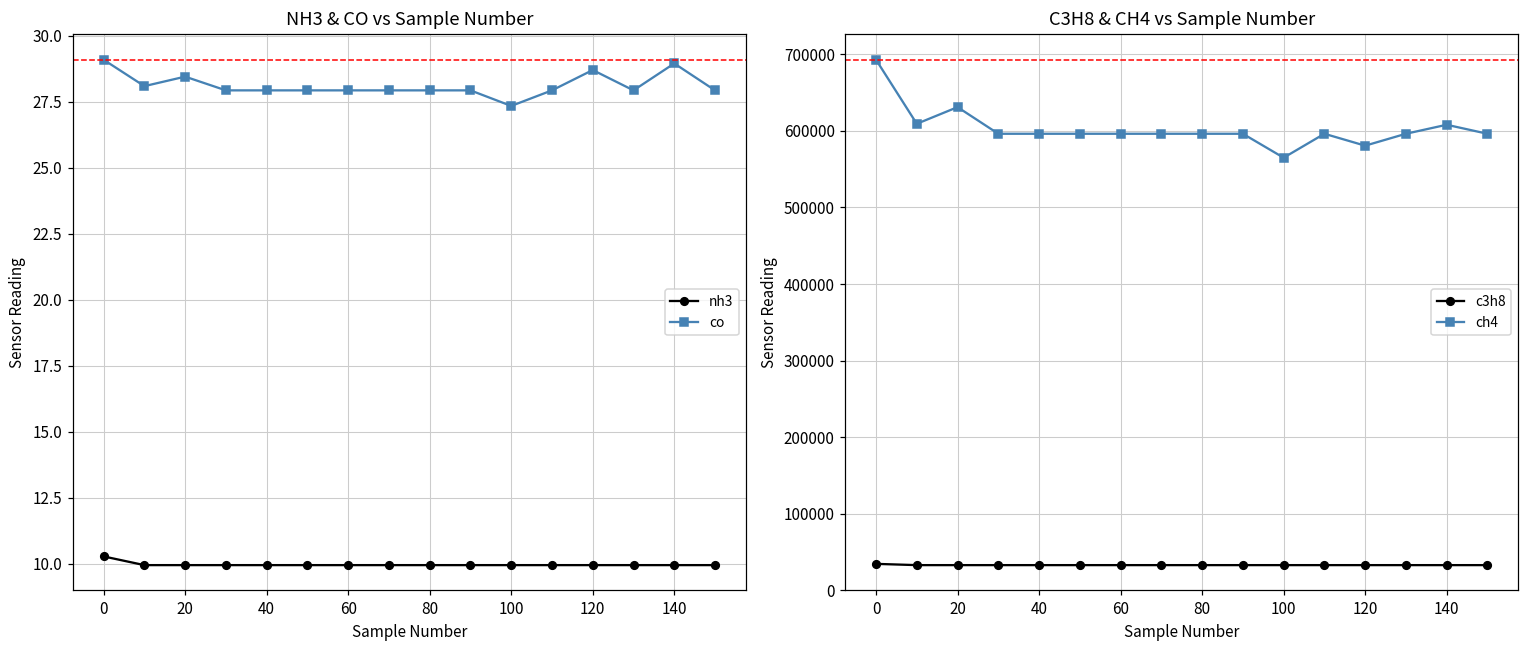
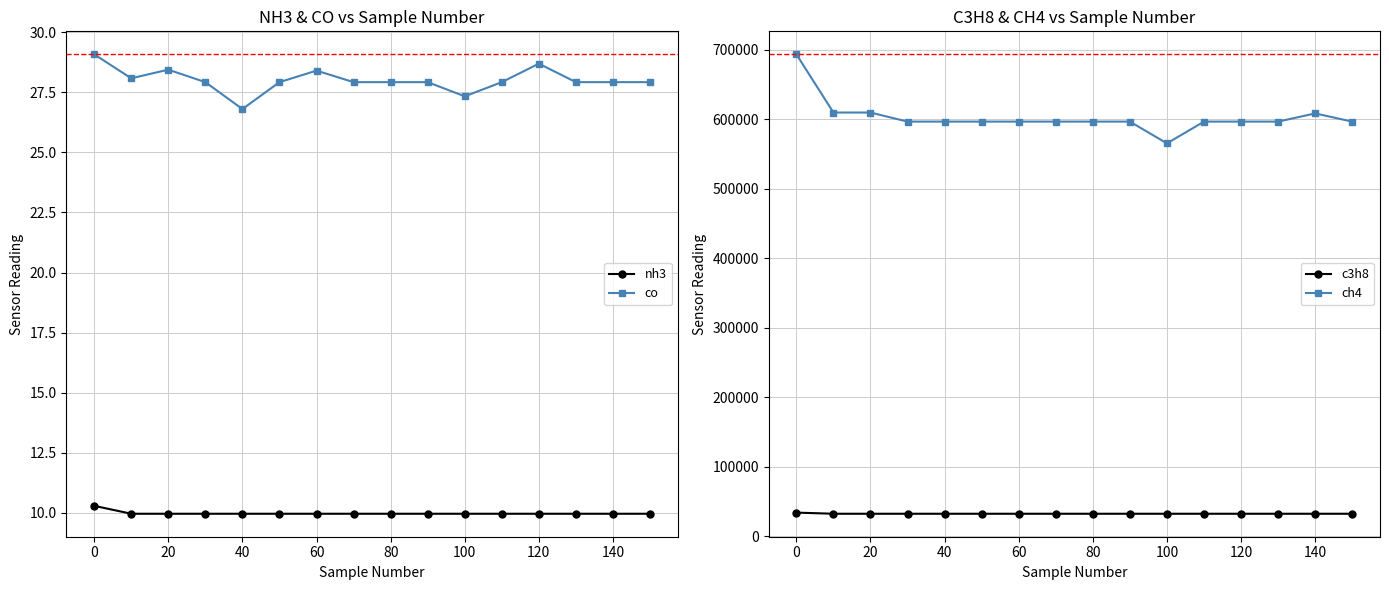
NH3 & CO vs Sample Number, co, 40: 27.9 -> 26.8
NH3 & CO vs Sample Number, co, 60: 27.9 -> 28.4
NH3 & CO vs Sample Number, co, 140: 29.0 -> 27.9
C3H8 & CH4 vs Sample Number, ch4, 20: 630000 -> 610000
C3H8 & CH4 vs Sample Number, ch4, 120: 580000 -> 600000
